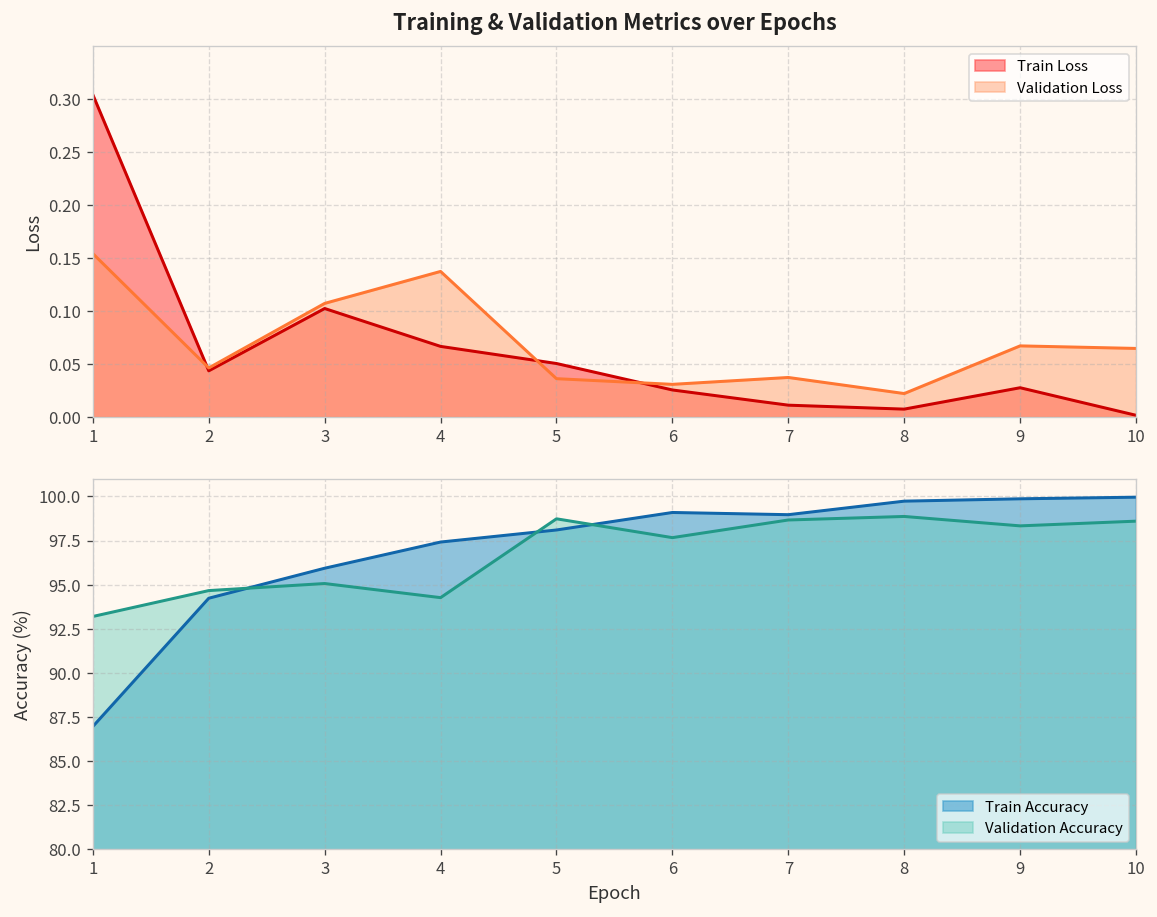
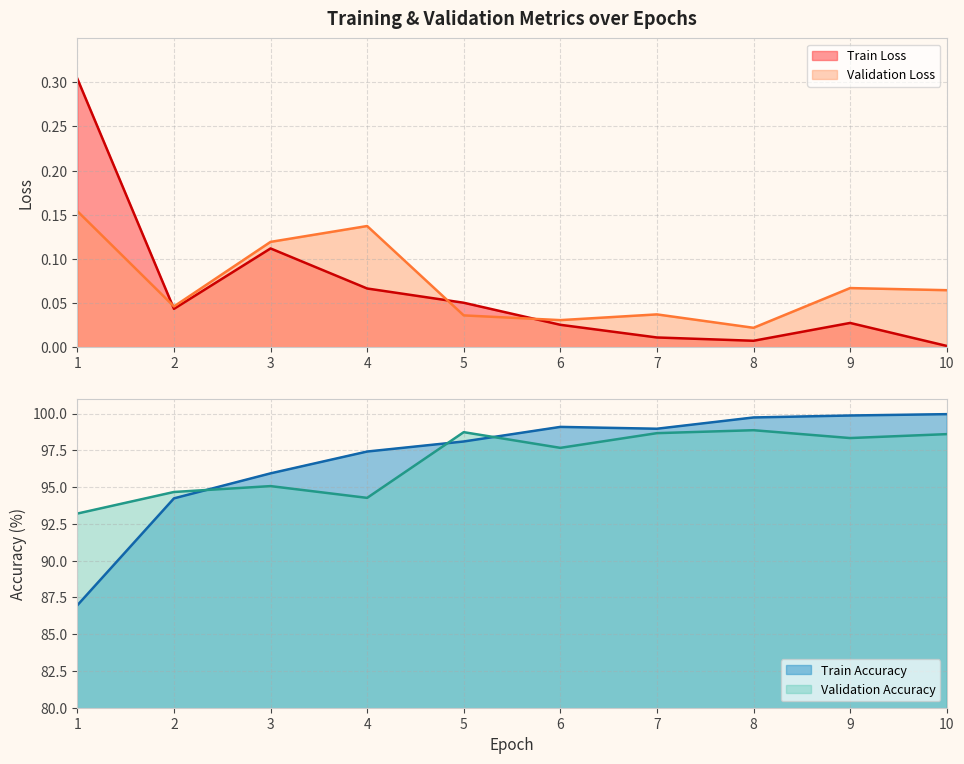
Training & Validation Metrics over Epochs, Train Loss, 3: 0.10 -> 0.11
Training & Validation Metrics over Epochs, Validation Loss, 3: 0.11 -> 0.12
